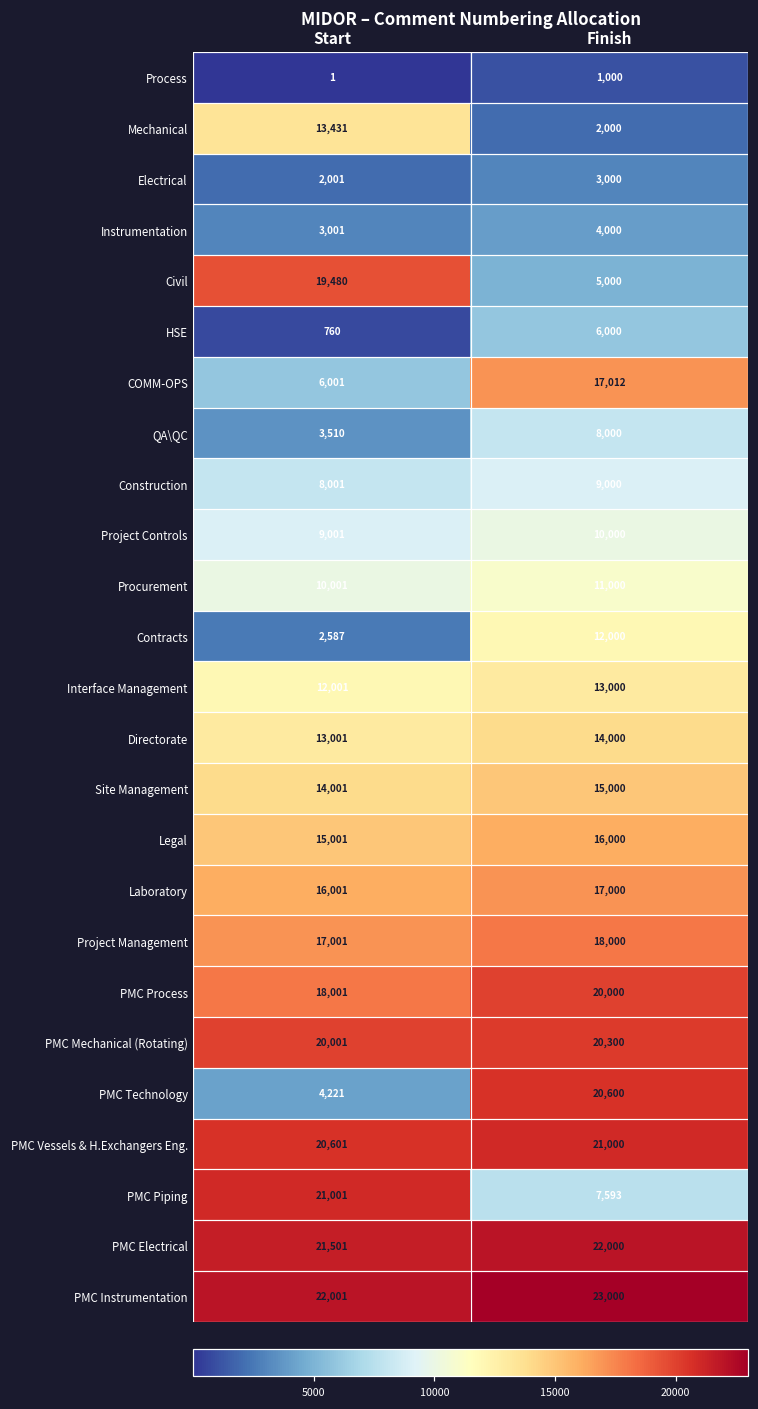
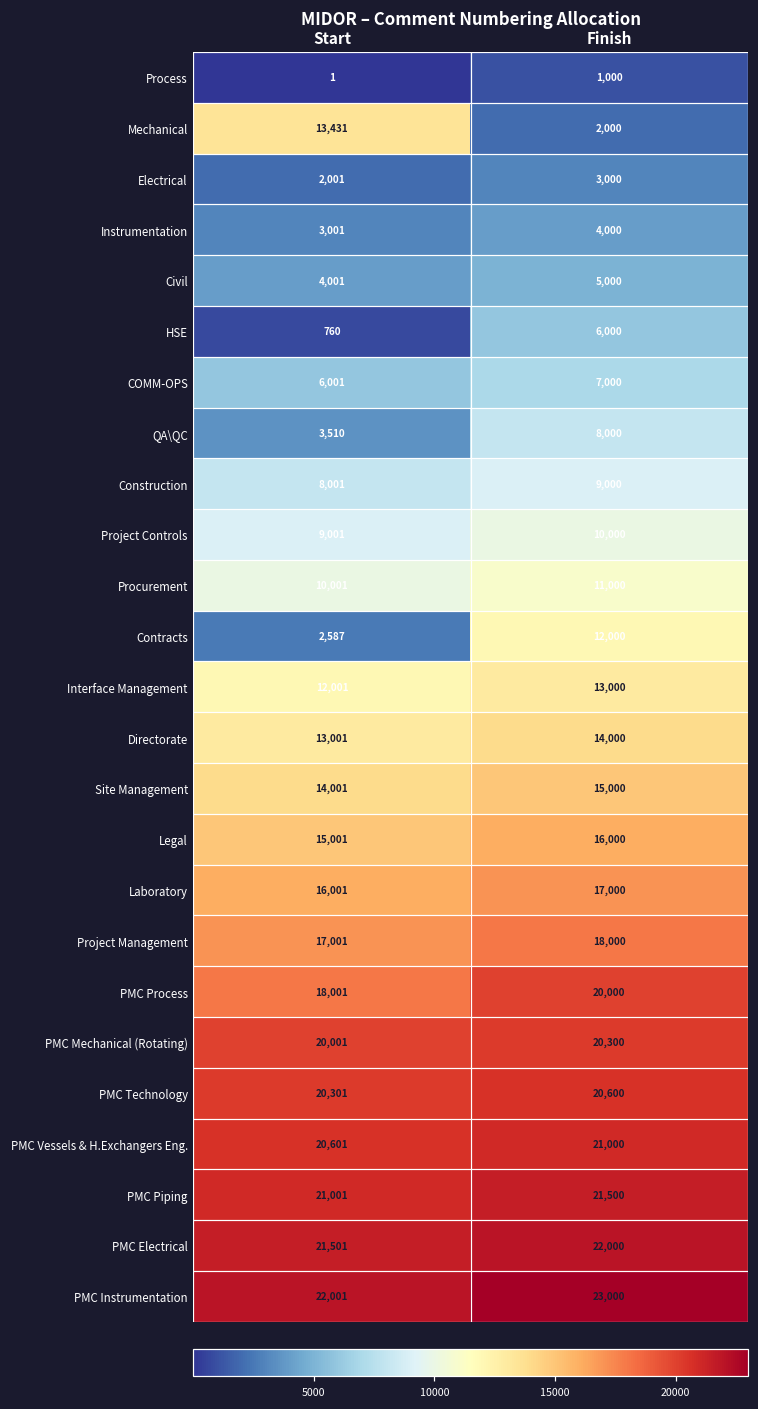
Civil, Start: 19,480 -> 4,001
COMM-OPS, Finish: 17,012 -> 7,000
PMC Technology, Start: 4,221 -> 20,301
PMC Piping, Finish: 7,593 -> 21,500
